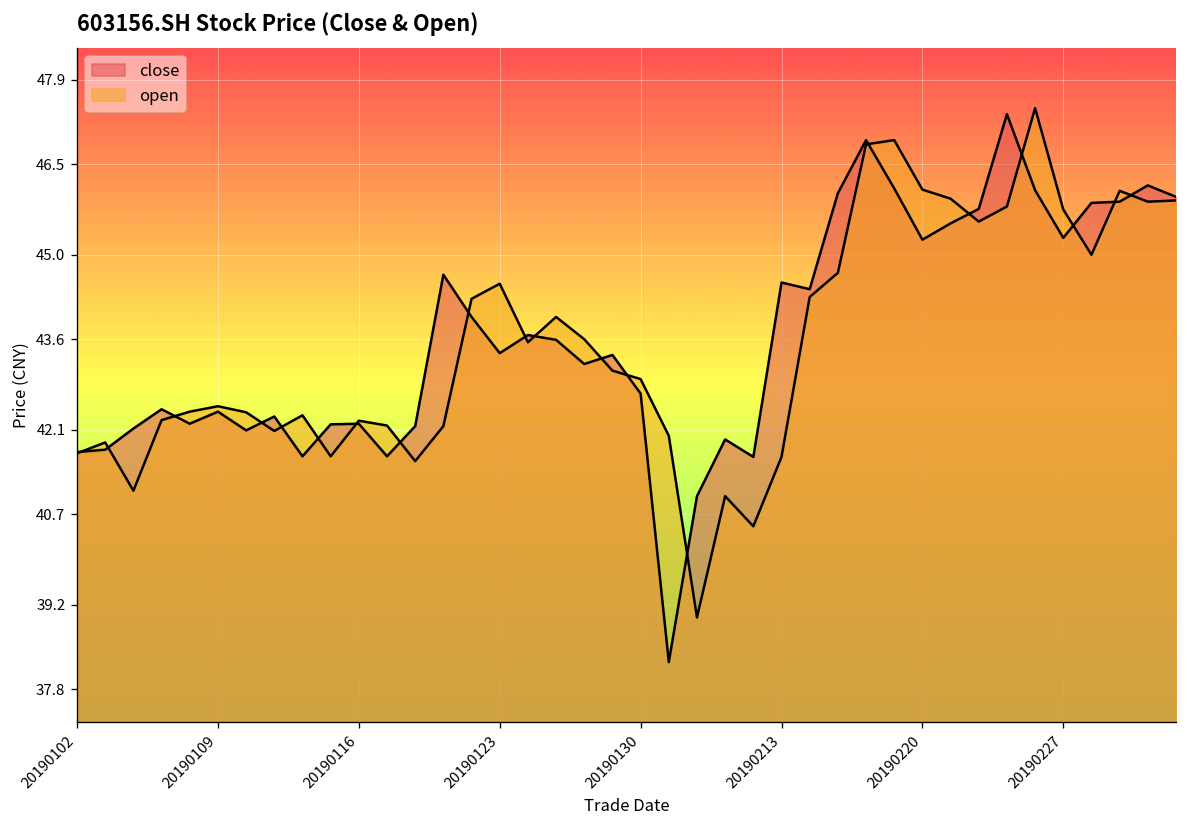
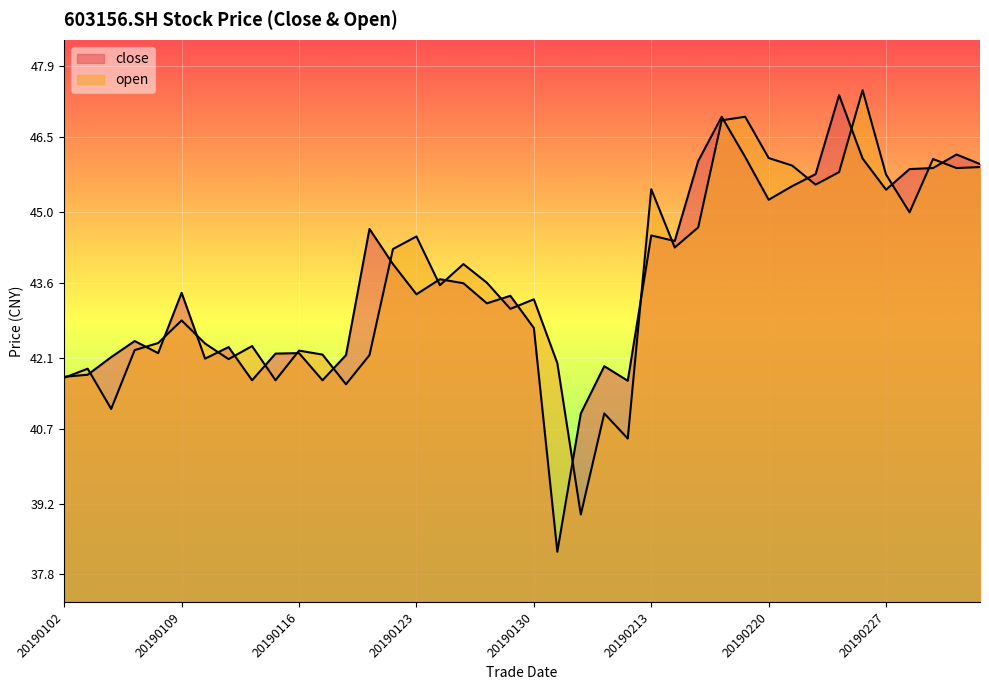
close, 20190109: 42.4 -> 43.4
open, 20190109: 42.5 -> 42.9
open, 20190130: 42.9 -> 43.3
open, 20190213: 41.7 -> 45.5
close, 20190227: 45.3 -> 45.5
